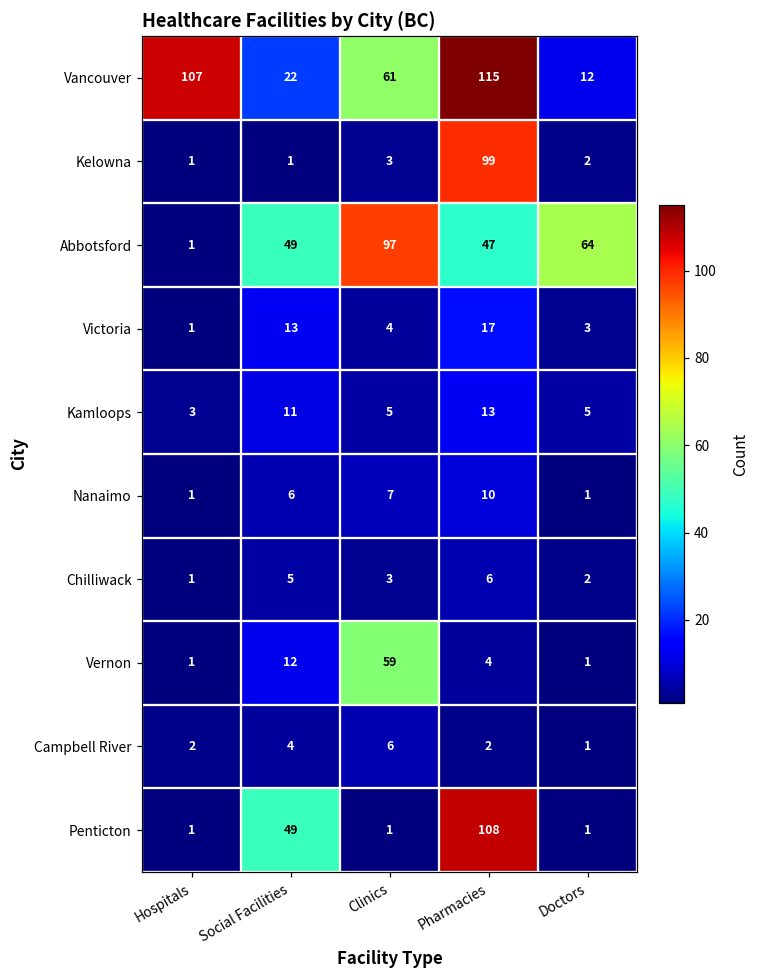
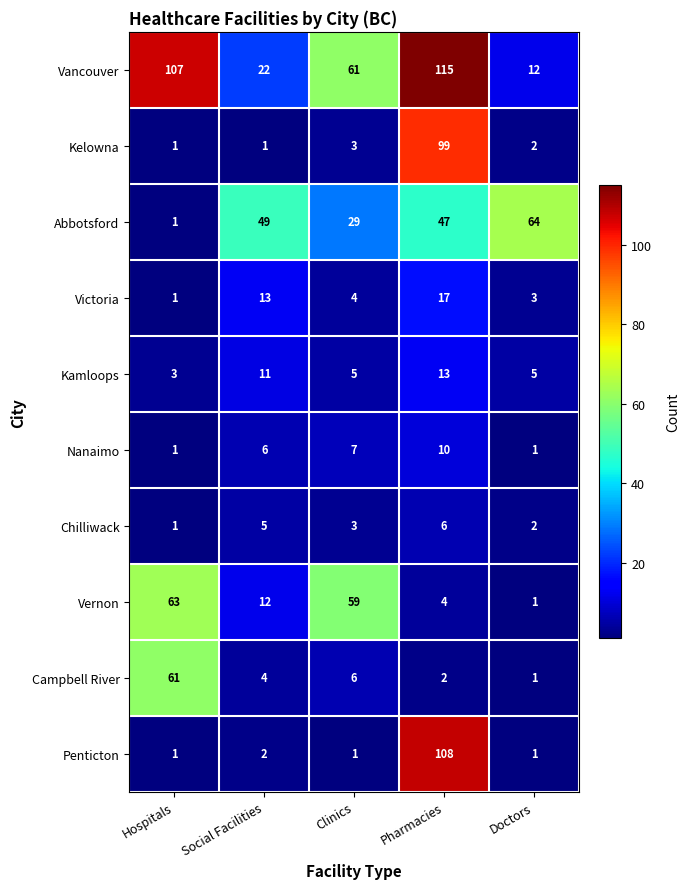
Abbotsford, Clinics: 97 -> 29
Vernon, Hospitals: 1 -> 63
Campbell River, Hospitals: 2 -> 61
Penticton, Social Facilities: 49 -> 2
